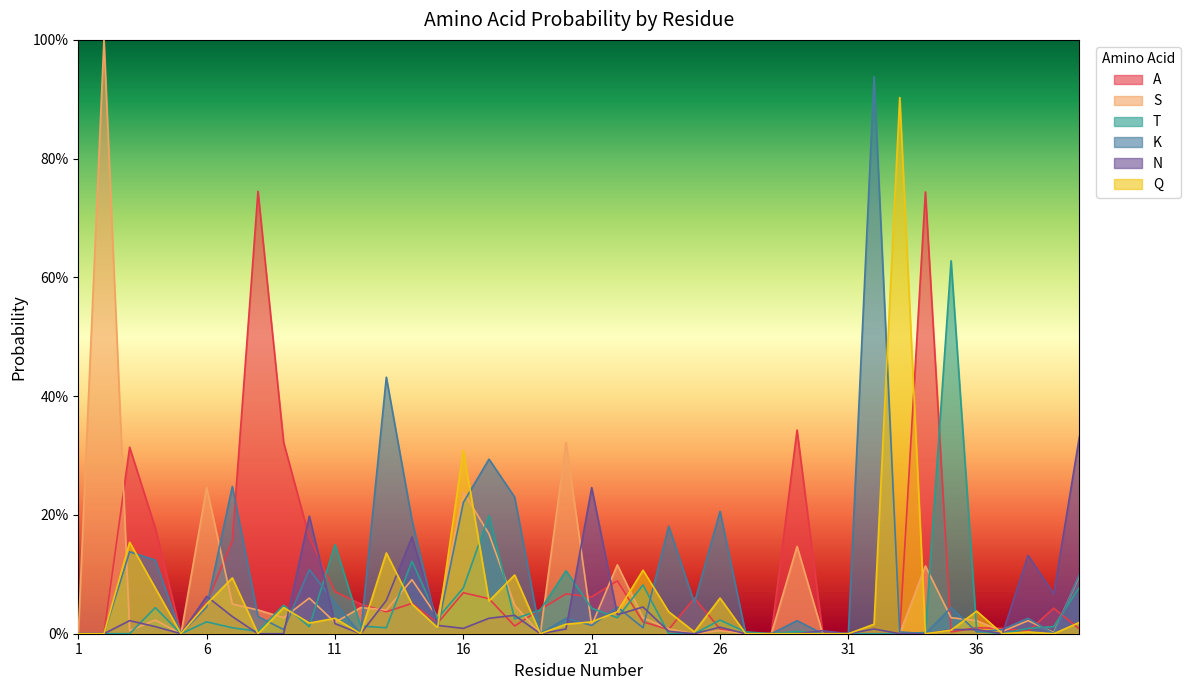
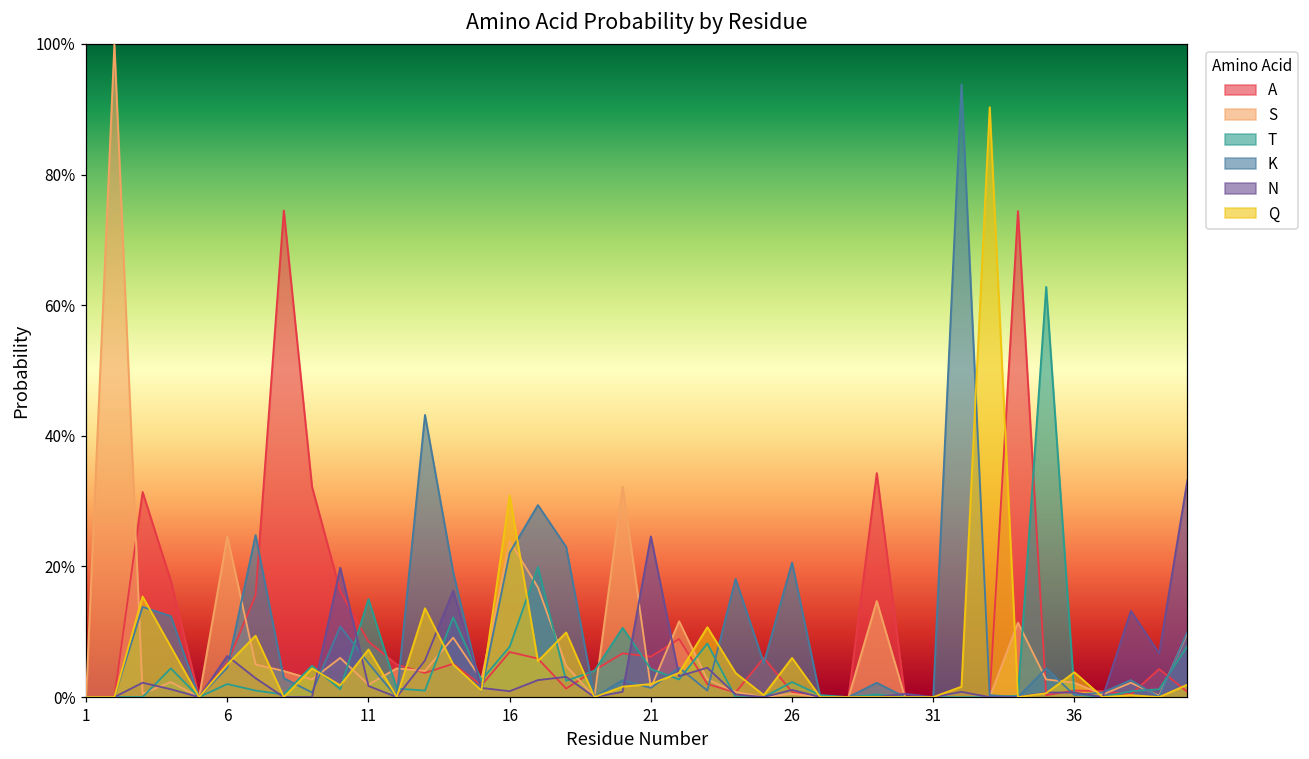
A, 11: 7% -> 9%
Q, 11: 3% -> 7%
